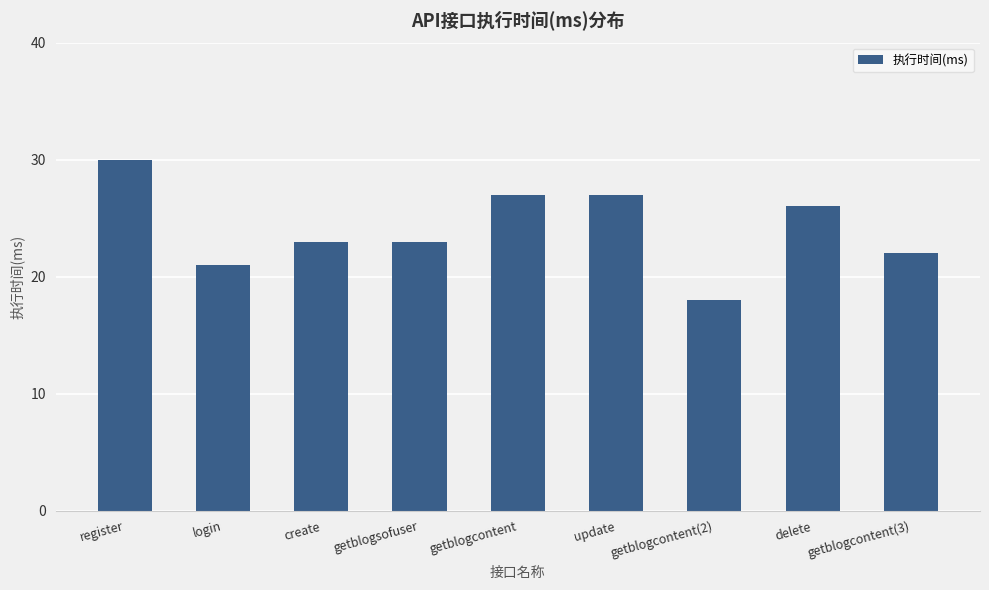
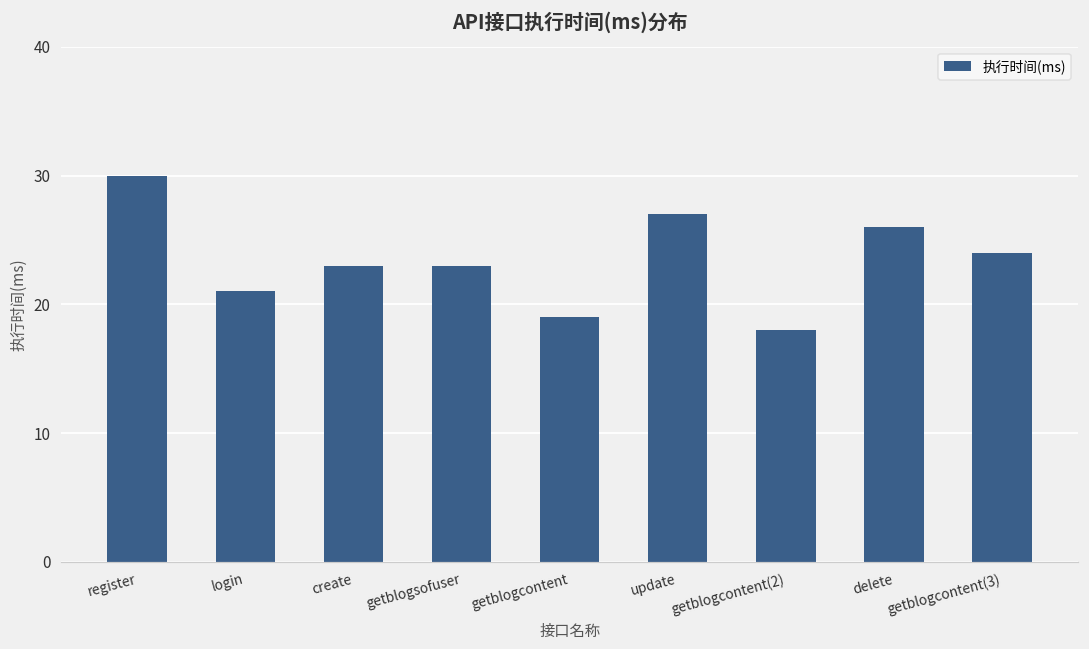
getblogcontent: 27 -> 19
getblogcontent(3): 22 -> 24
